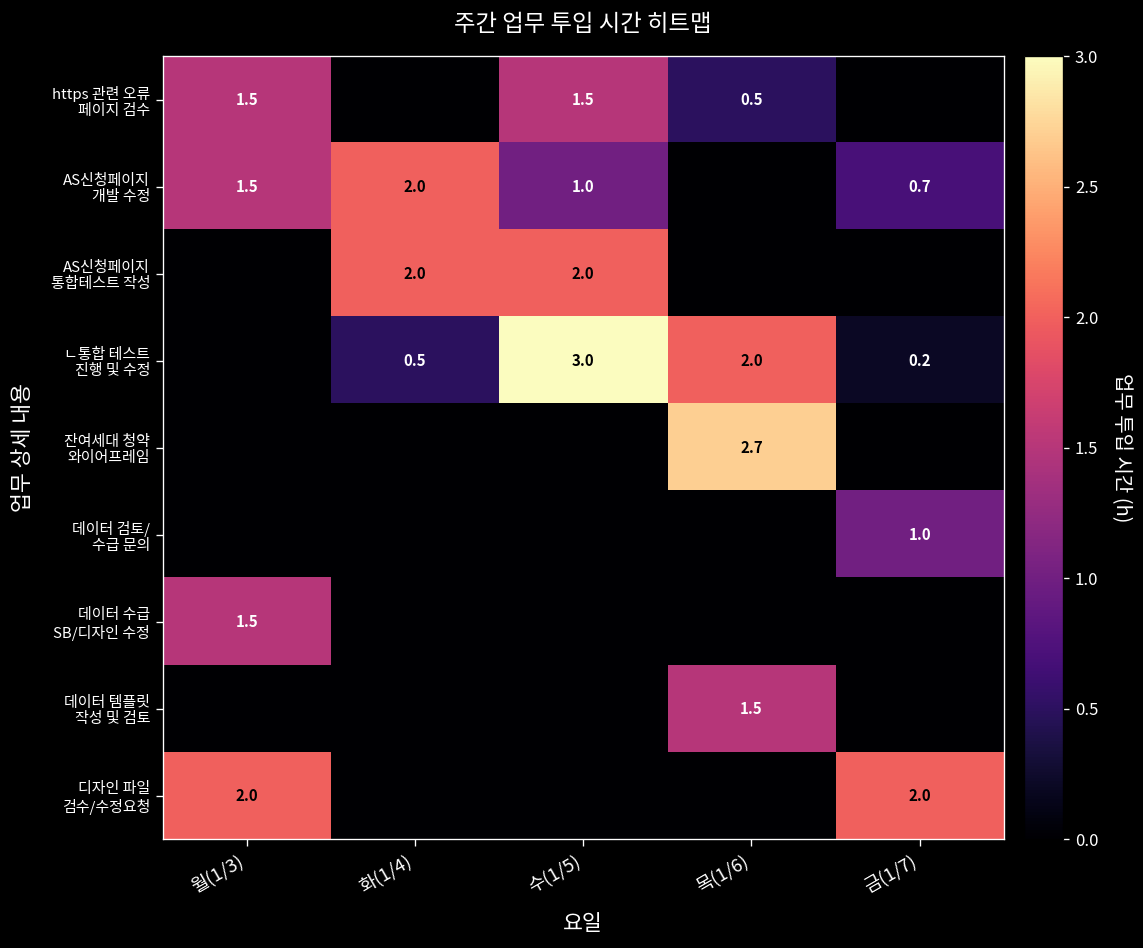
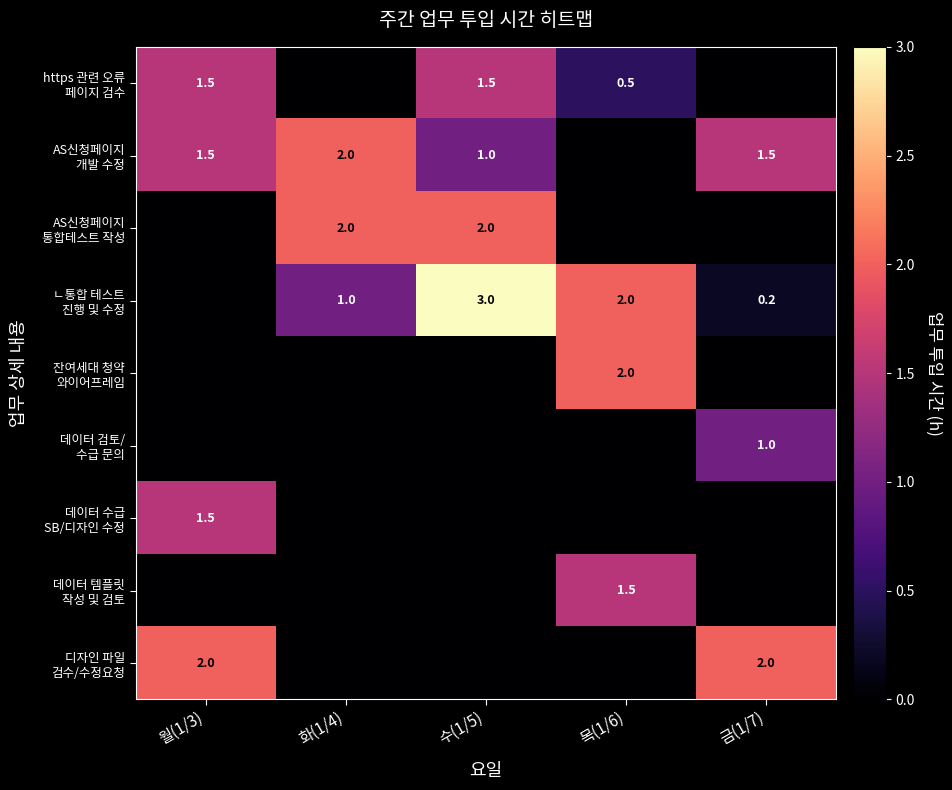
AS신청페이지 개발 수정, 금(1/7): 0.7 -> 1.5
ㄴ통합 테스트 진행 및 수정, 화(1/4): 0.5 -> 1.0
잔여세대 청약 와이어프레임, 목(1/6): 2.7 -> 2.0
